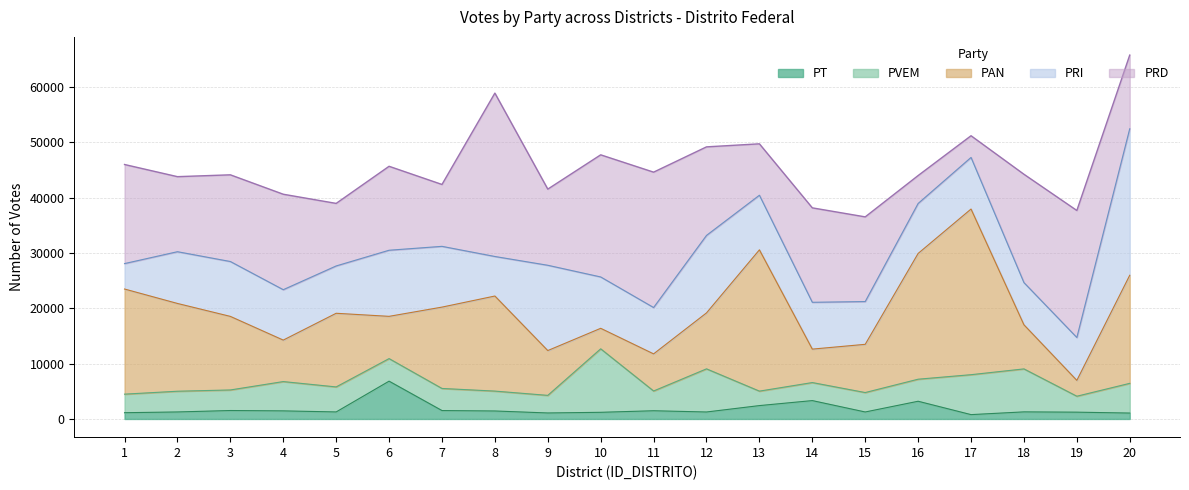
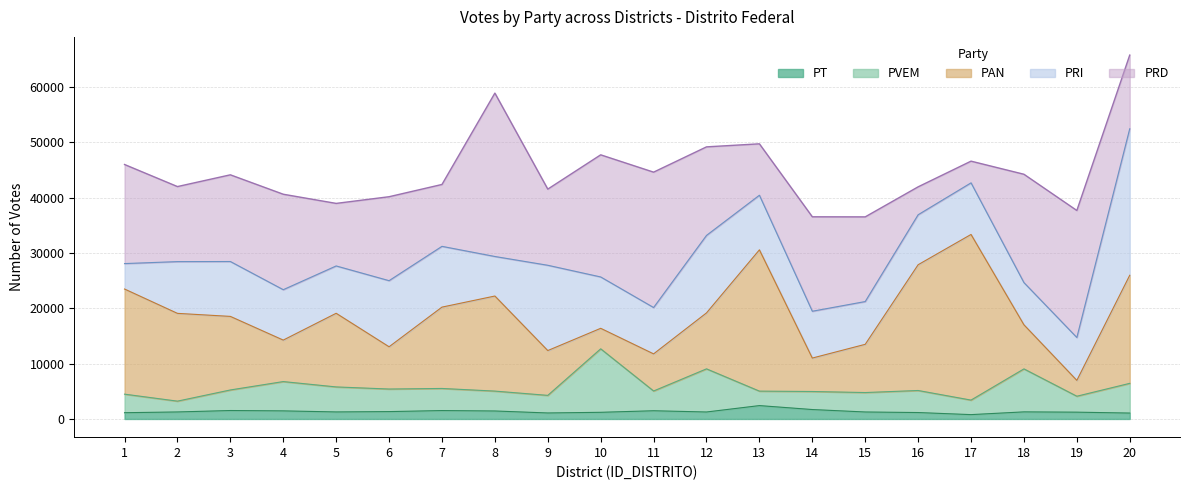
PVEM, 2: 4000 -> 2000
PT, 6: 7000 -> 1000
PT, 14: 3000 -> 2000
PT, 16: 3000 -> 1000
PVEM, 17: 7000 -> 3000
